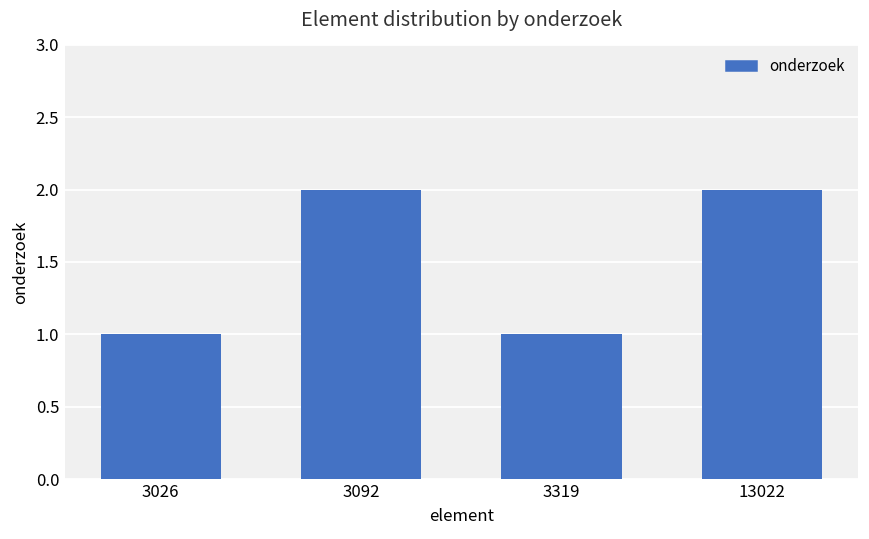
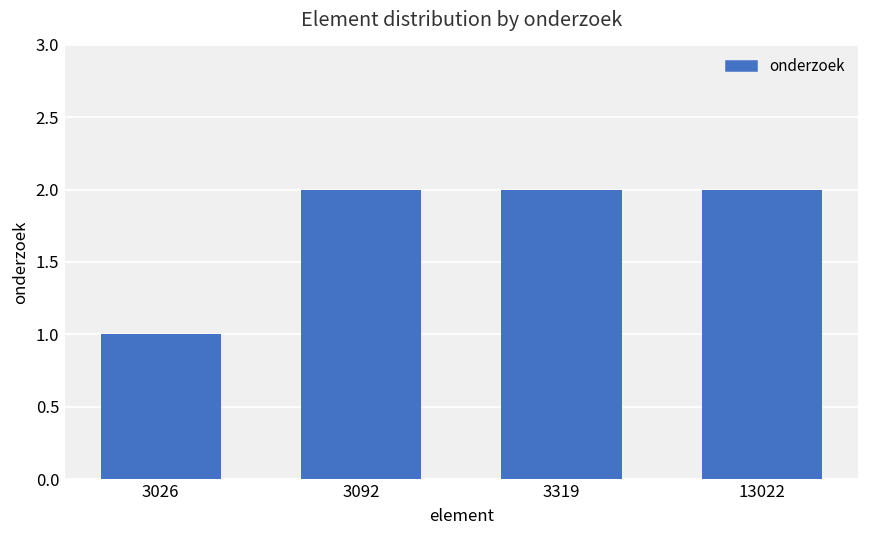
3319: 1 -> 2
